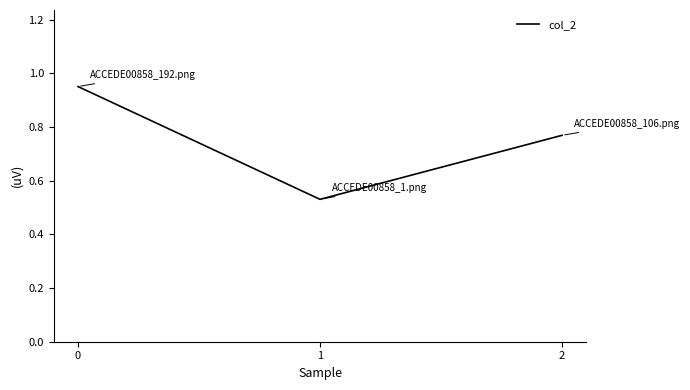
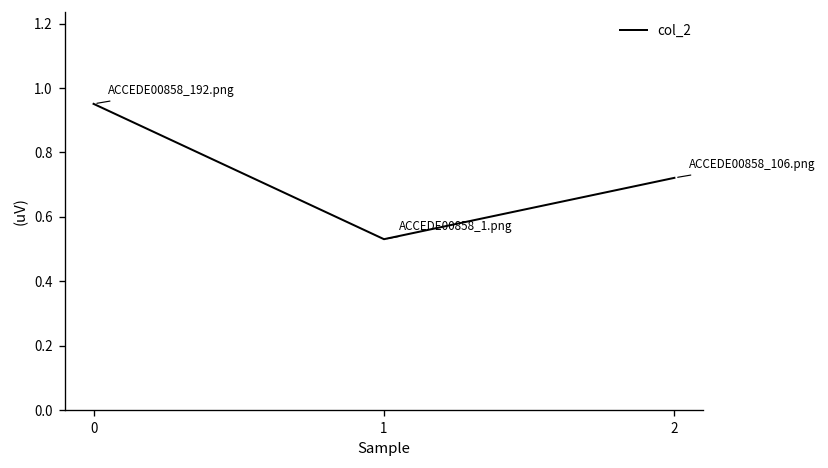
2: 0.77 -> 0.72
